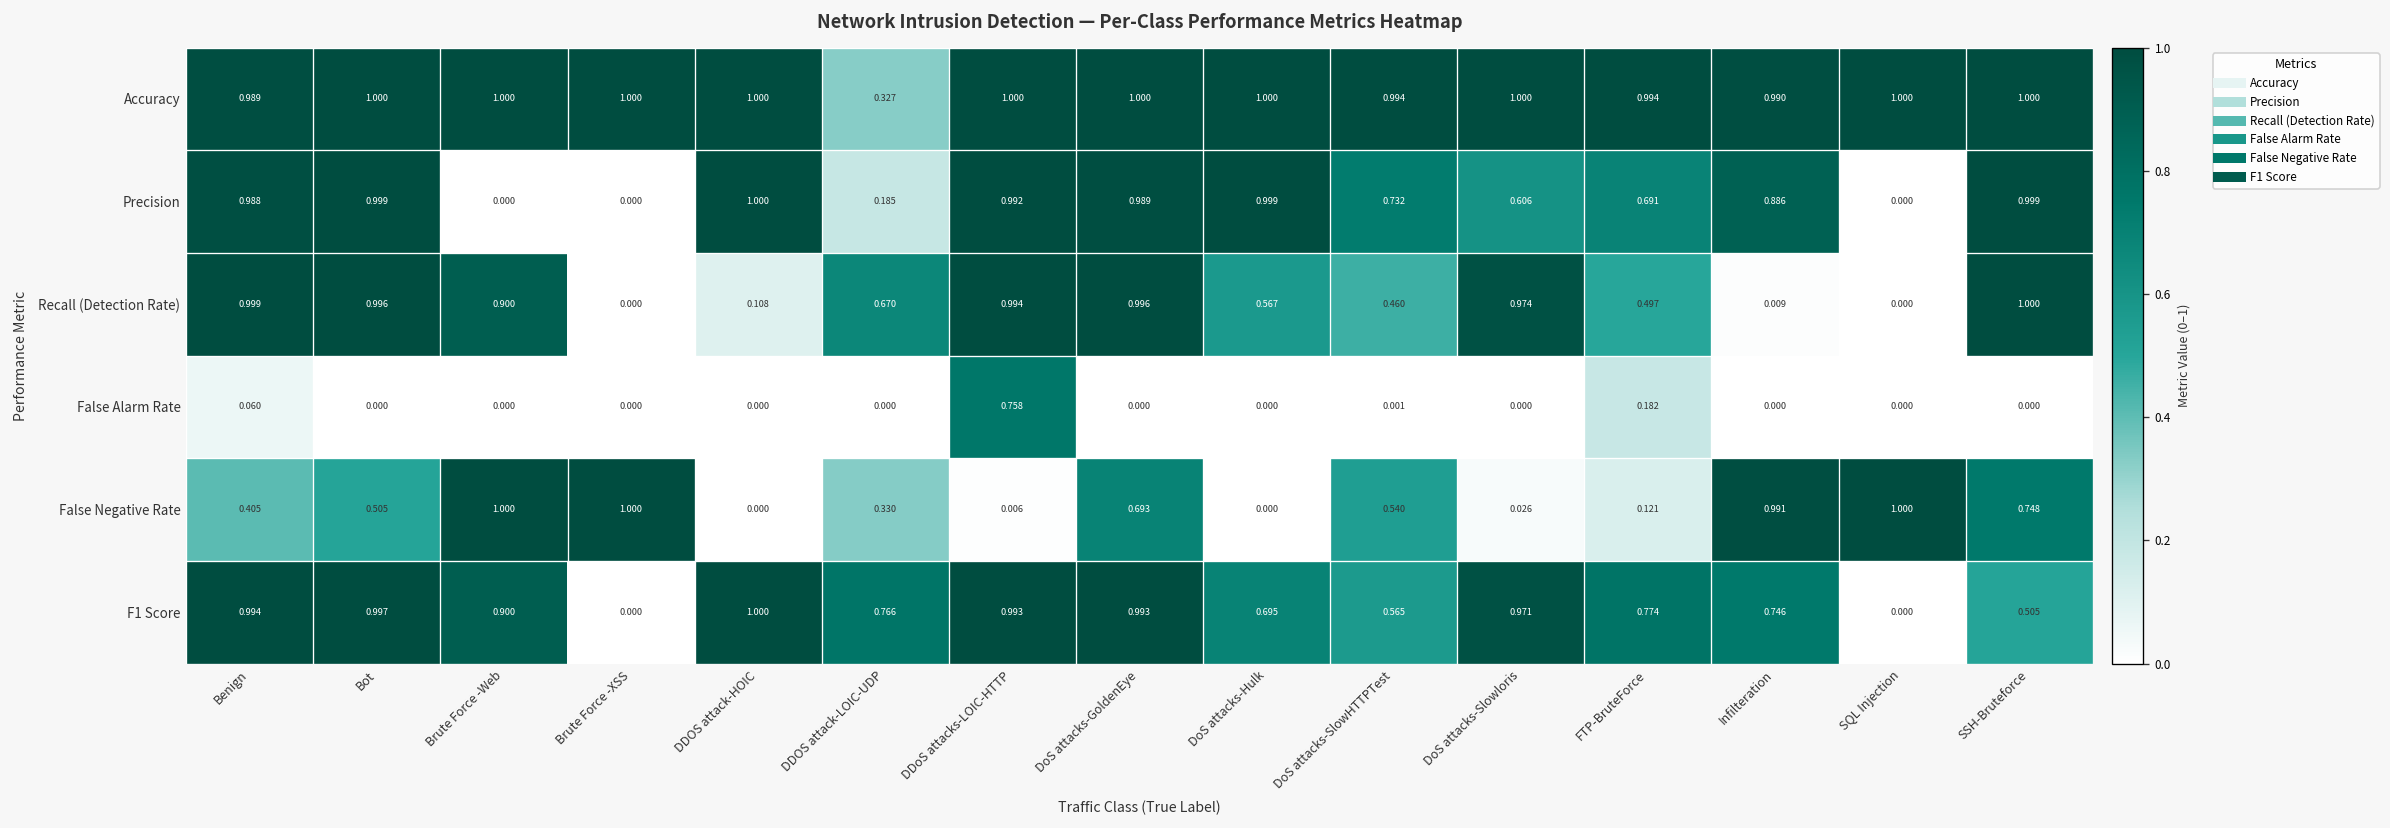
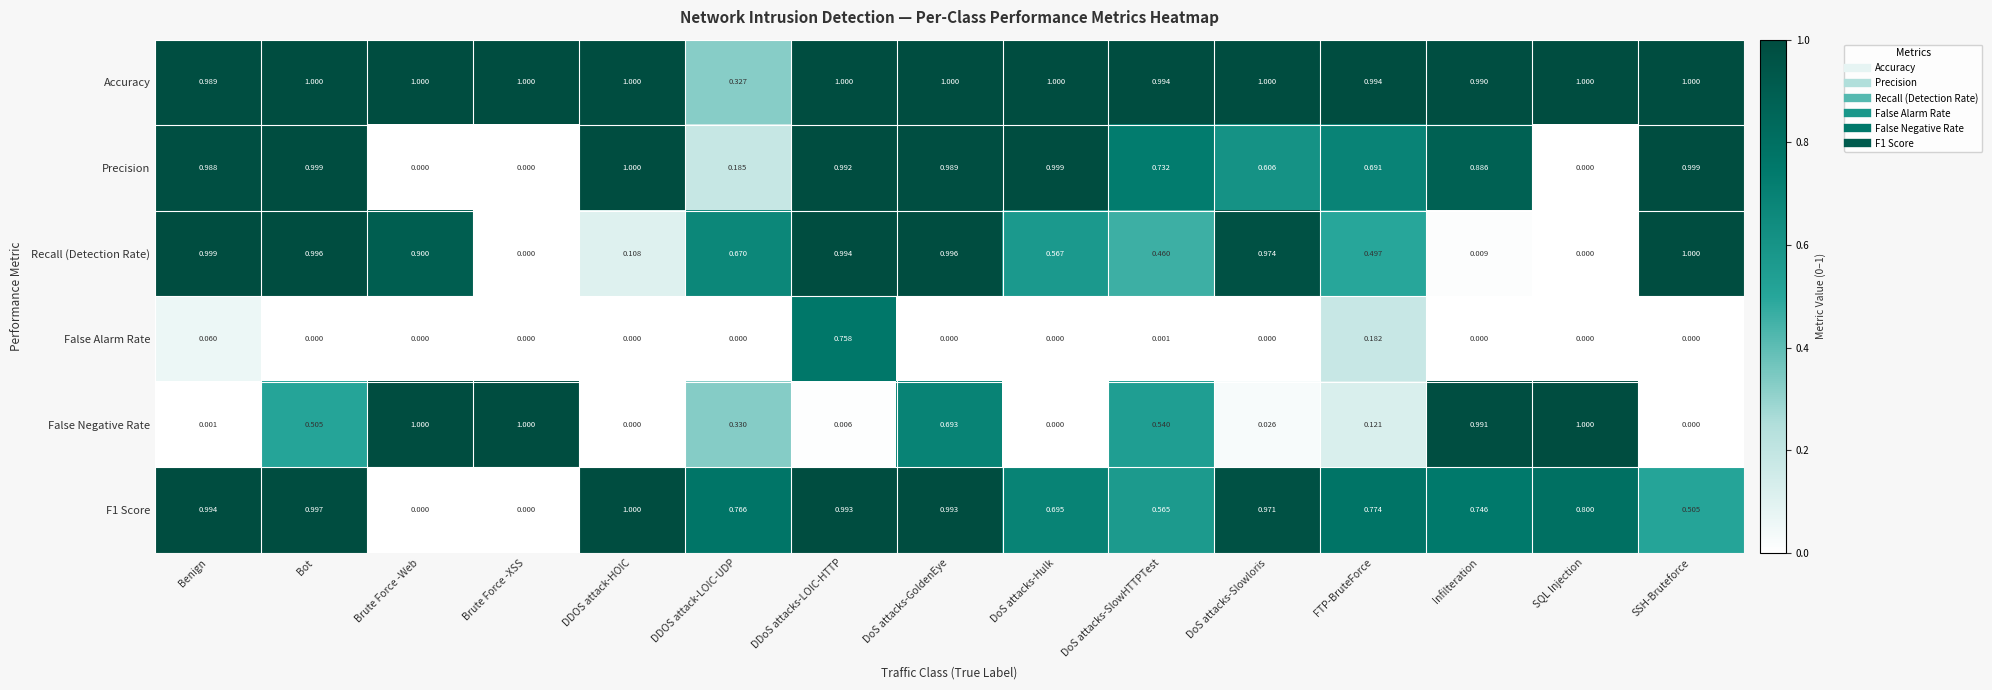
False Negative Rate, Benign: 0.405 -> 0.001
False Negative Rate, SSH-Bruteforce: 0.748 -> 0.000
F1 Score, Brute Force -Web: 0.900 -> 0.000
F1 Score, SQL Injection: 0.000 -> 0.800
